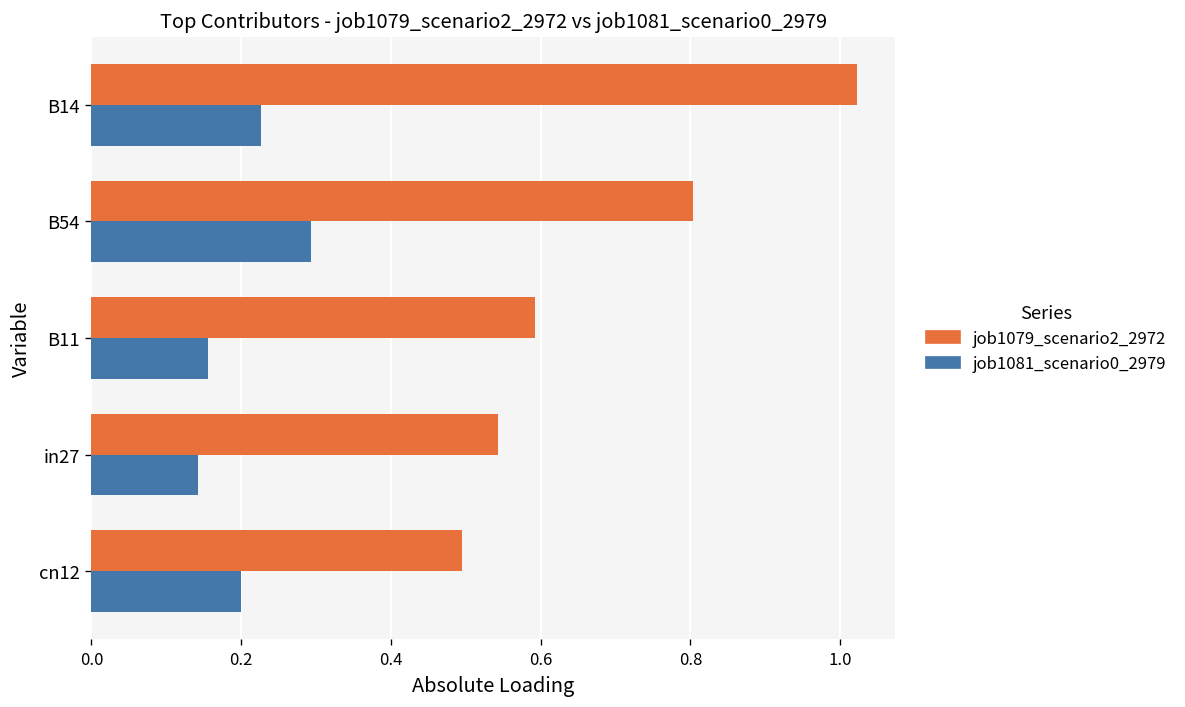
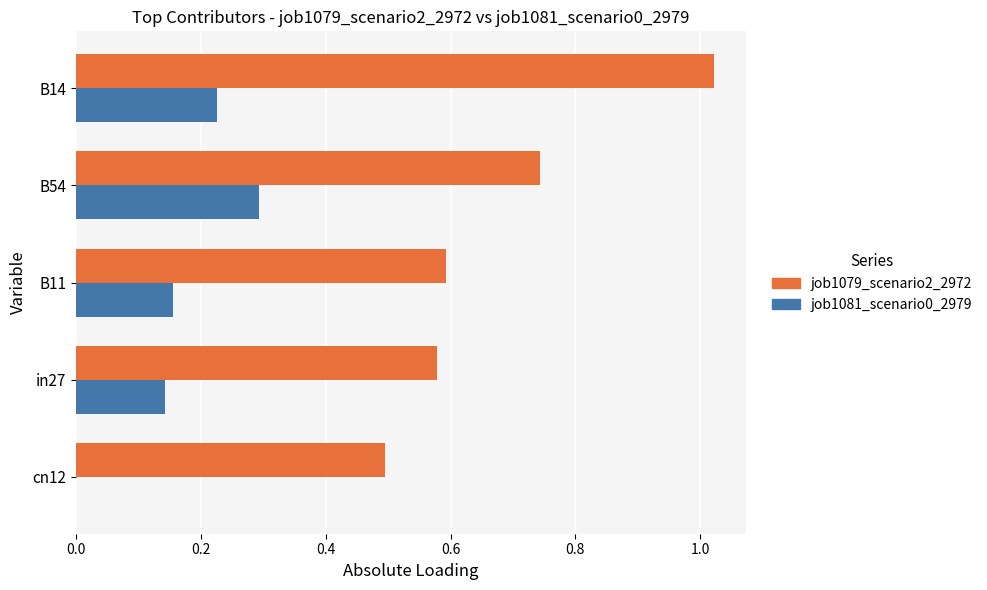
job1079_scenario2_2972, B54: 0.80 -> 0.74
job1079_scenario2_2972, in27: 0.54 -> 0.58
job1081_scenario0_2979, cn12: 0.2 -> 0.0
